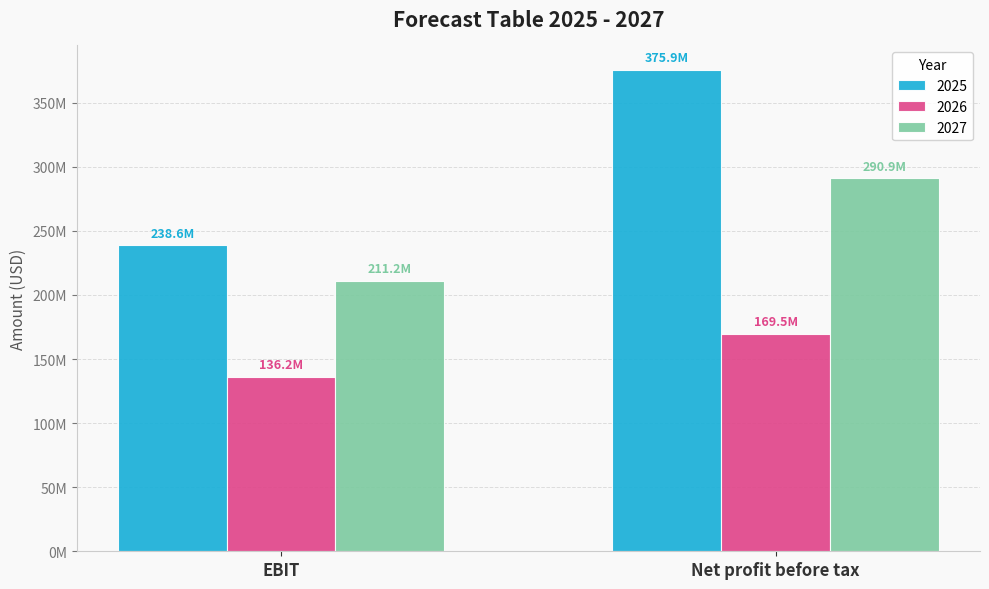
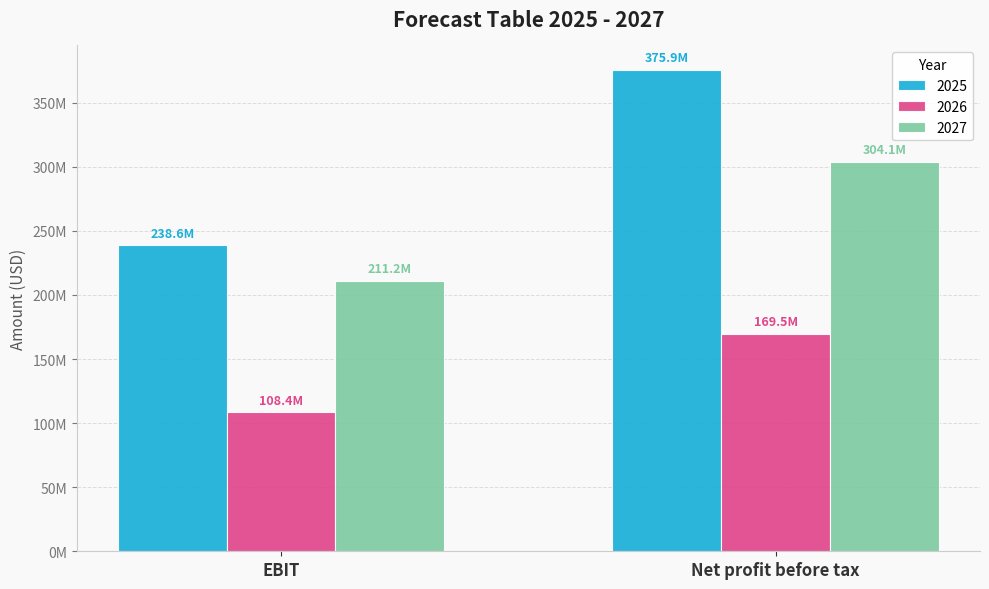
2026, EBIT: 136.2M -> 108.4M
2027, Net profit before tax: 290.9M -> 304.1M
